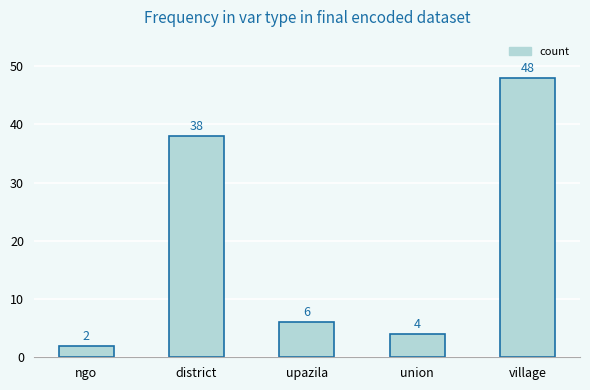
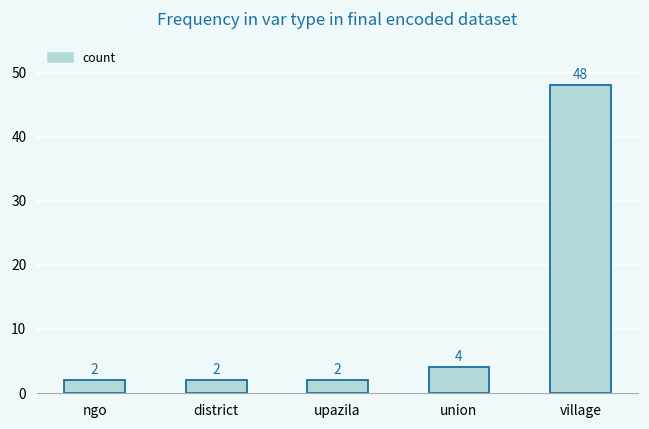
district: 38 -> 2
upazila: 6 -> 2
